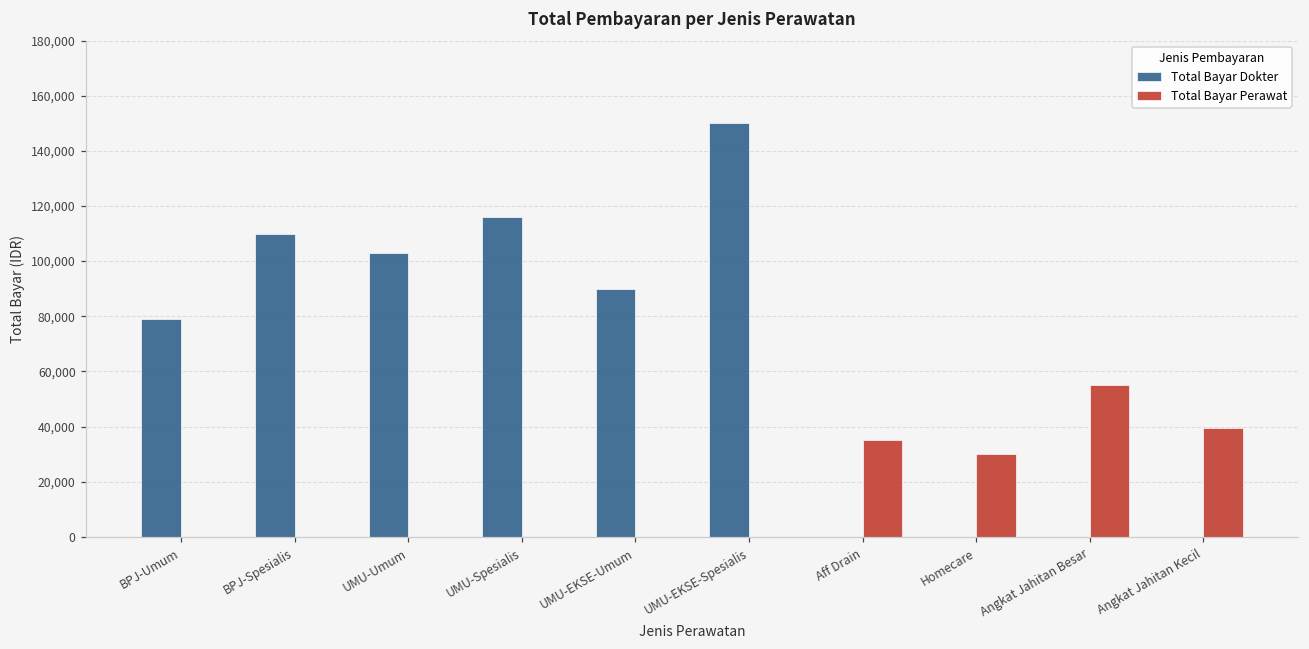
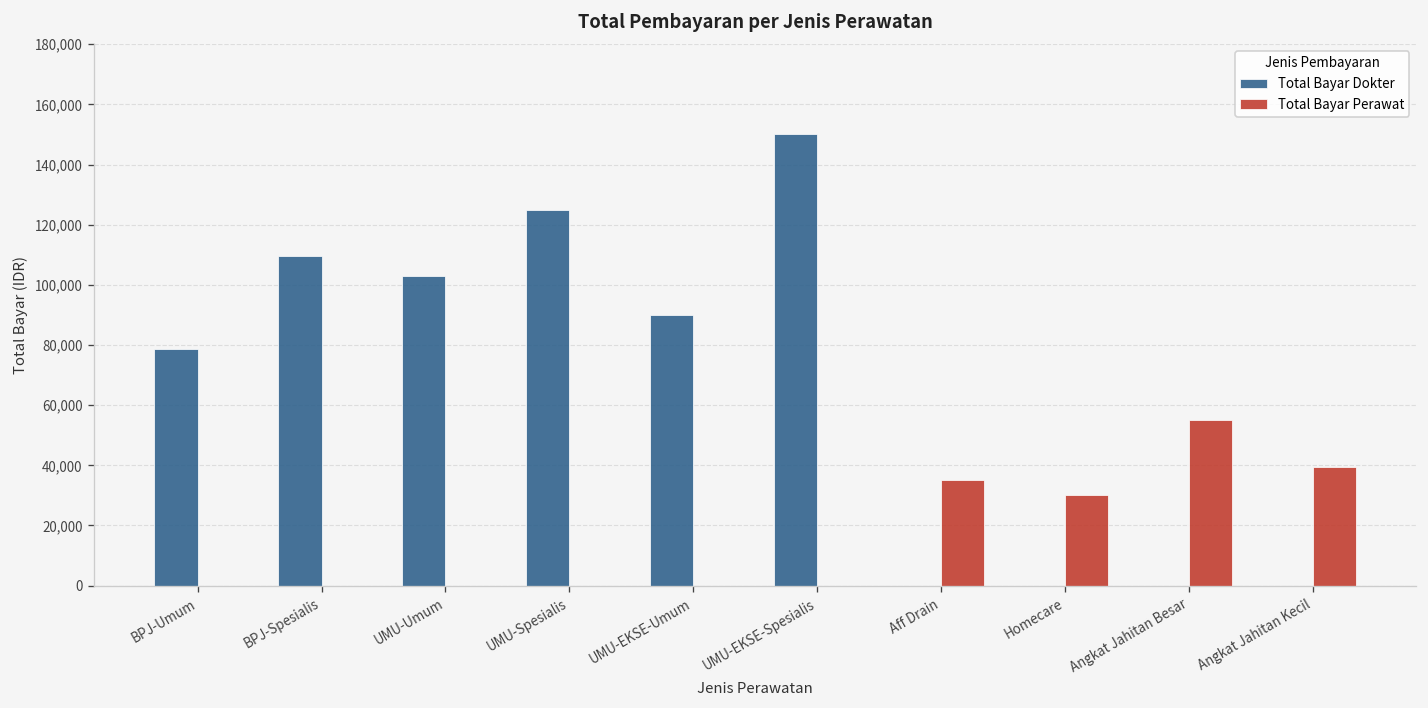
Total Bayar Dokter, UMU-Spesialis: 116,000 -> 125,000
